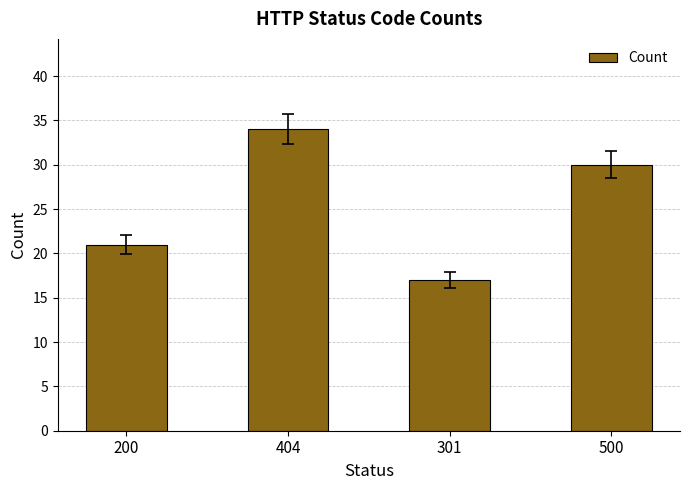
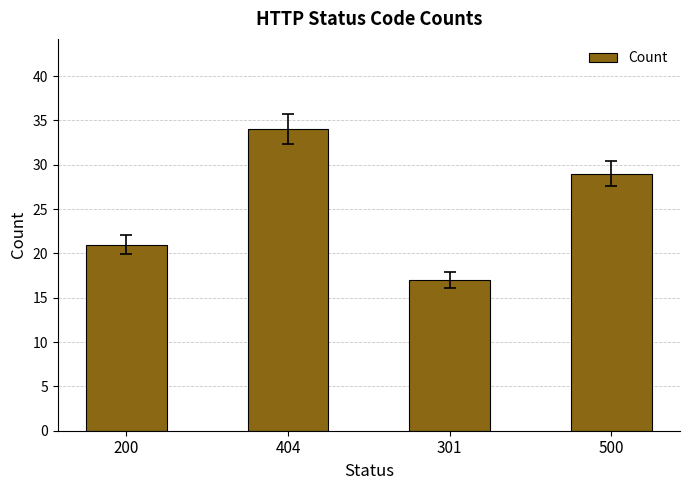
Count, 500: 30 -> 29
